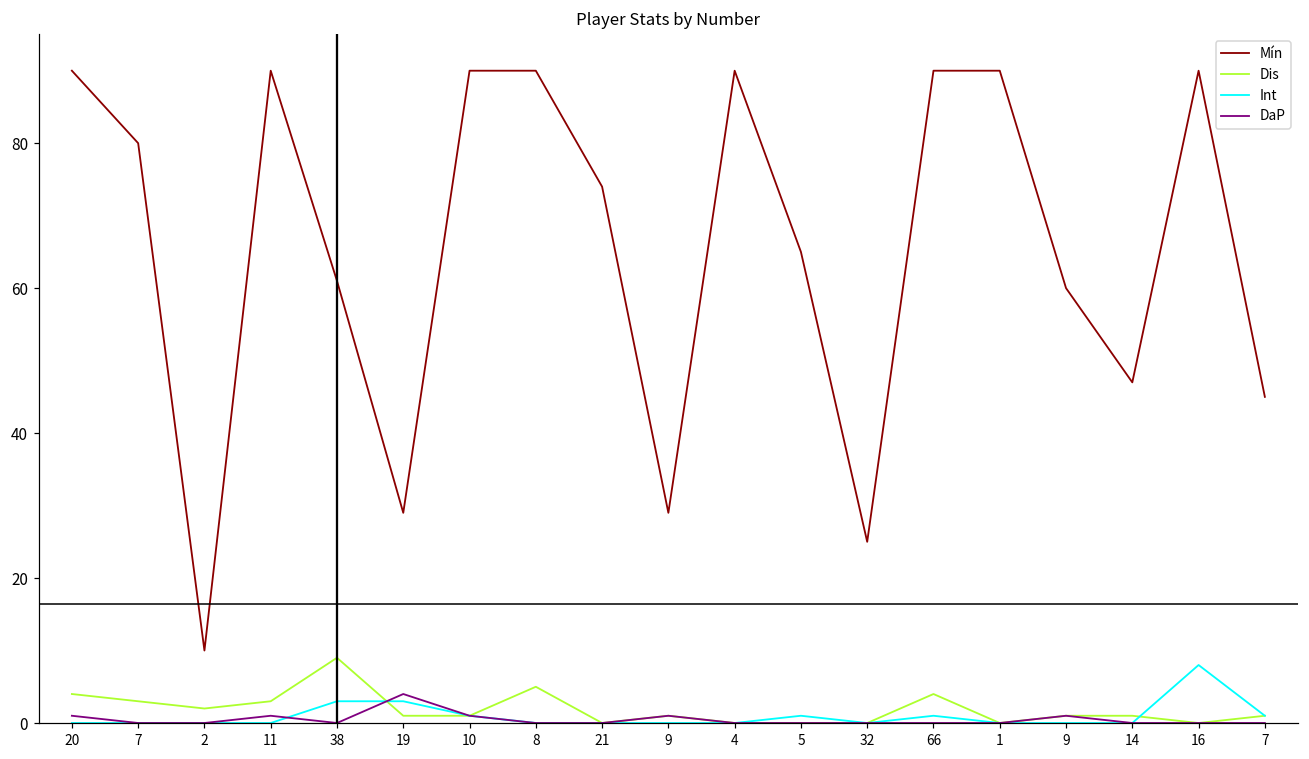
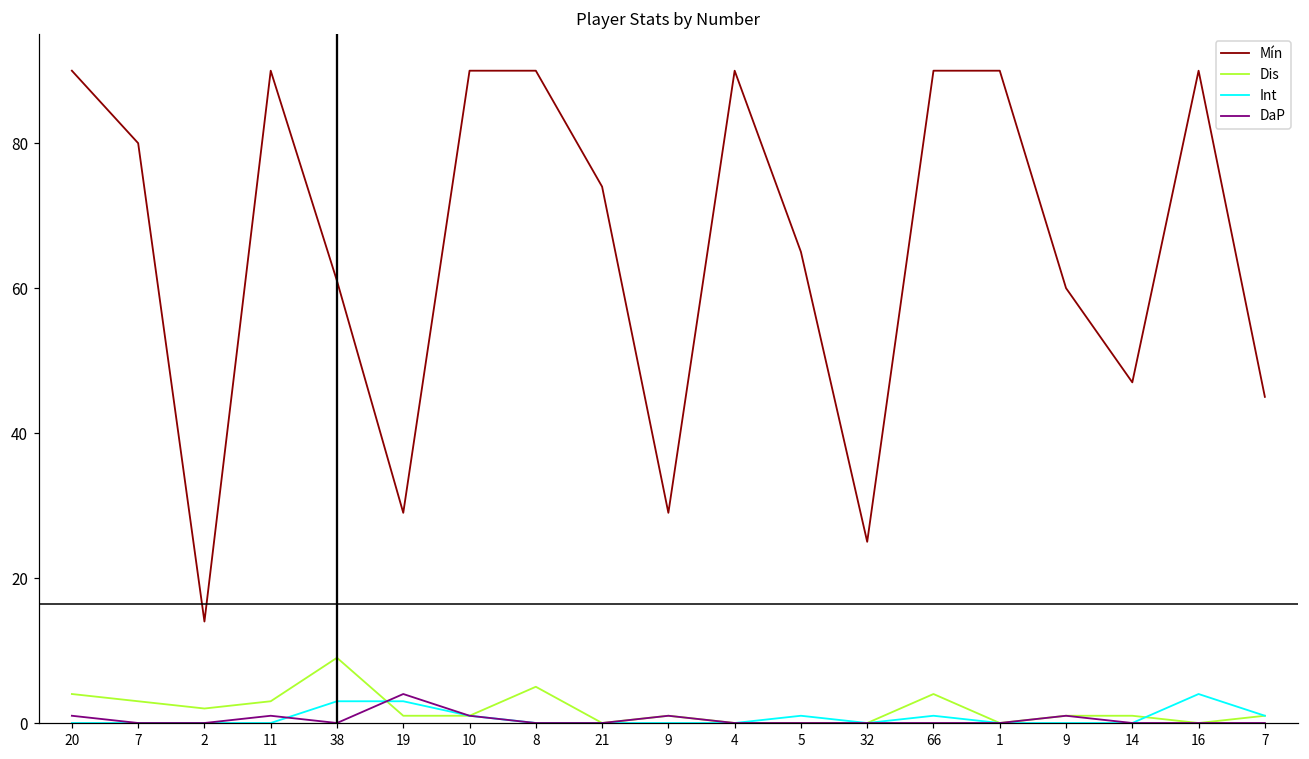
Mín, 2: 10 -> 14
Int, 16: 8 -> 4
